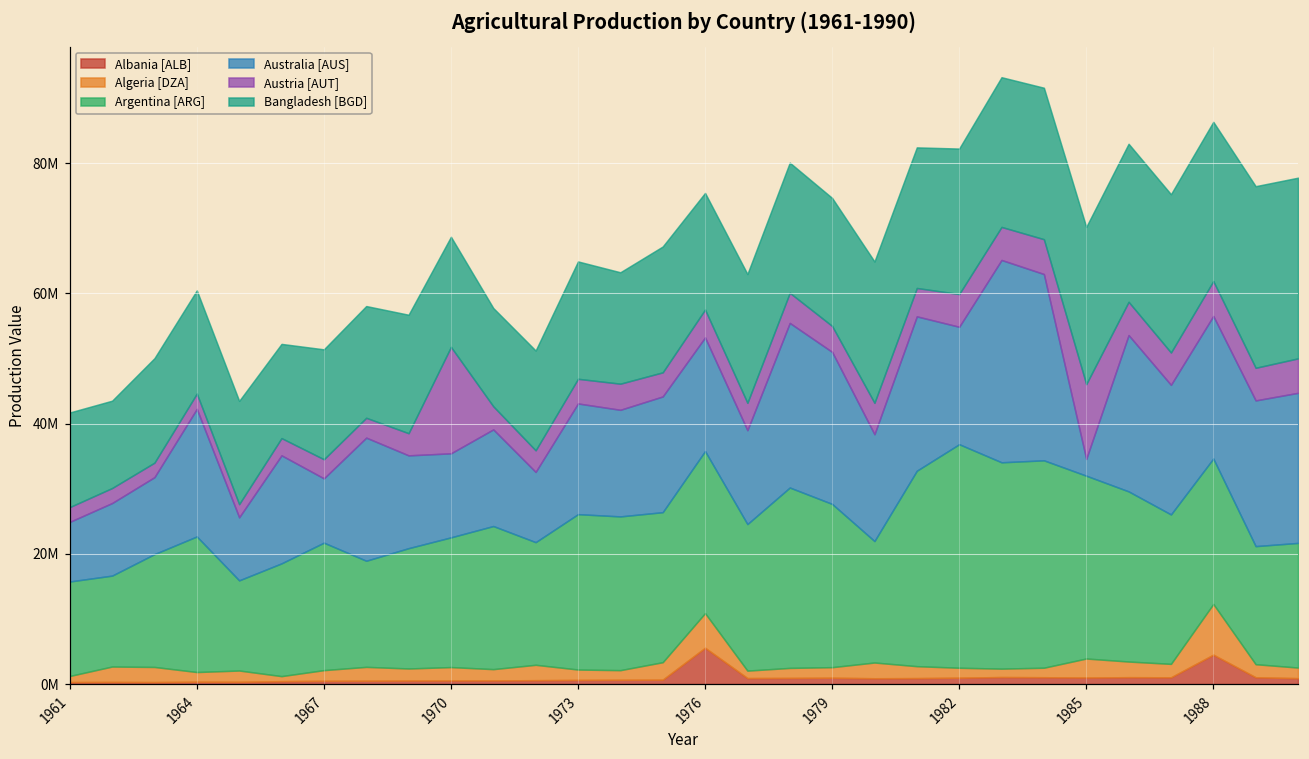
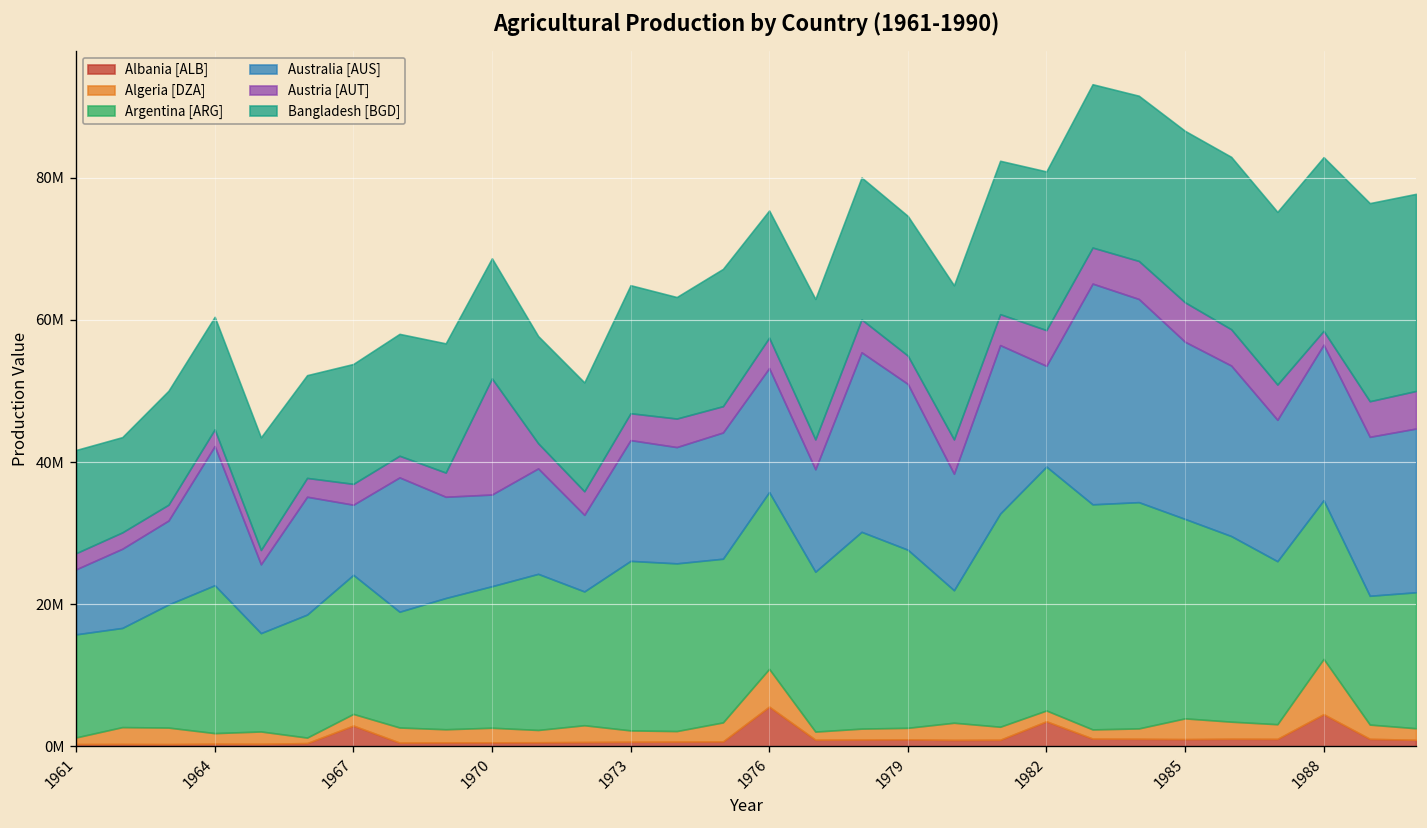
Albania [ALB], 1967: 0 -> 3000000
Albania [ALB], 1982: 1000000 -> 4000000
Australia [AUS], 1982: 18000000 -> 14000000
Australia [AUS], 1985: 3000000 -> 25000000
Austria [AUT], 1985: 11000000 -> 6000000
Austria [AUT], 1988: 5000000 -> 2000000
